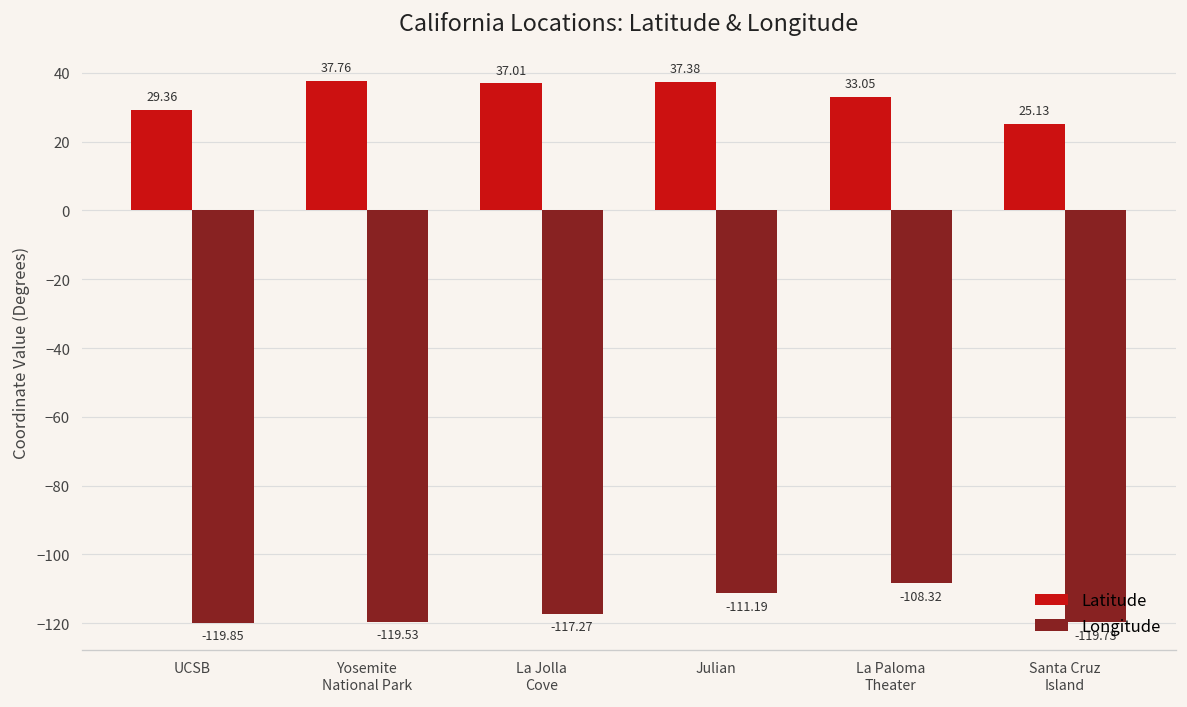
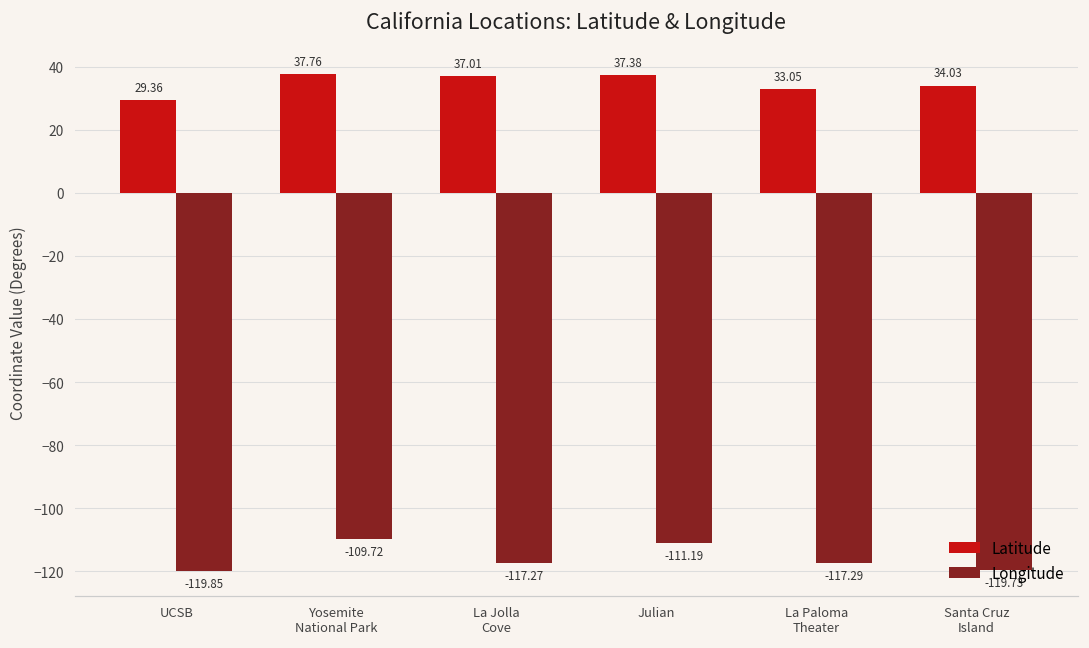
Longitude, Yosemite National Park: -119.53 -> -109.72
Longitude, La Paloma Theater: -108.32 -> -117.29
Latitude, Santa Cruz Island: 25.13 -> 34.03
